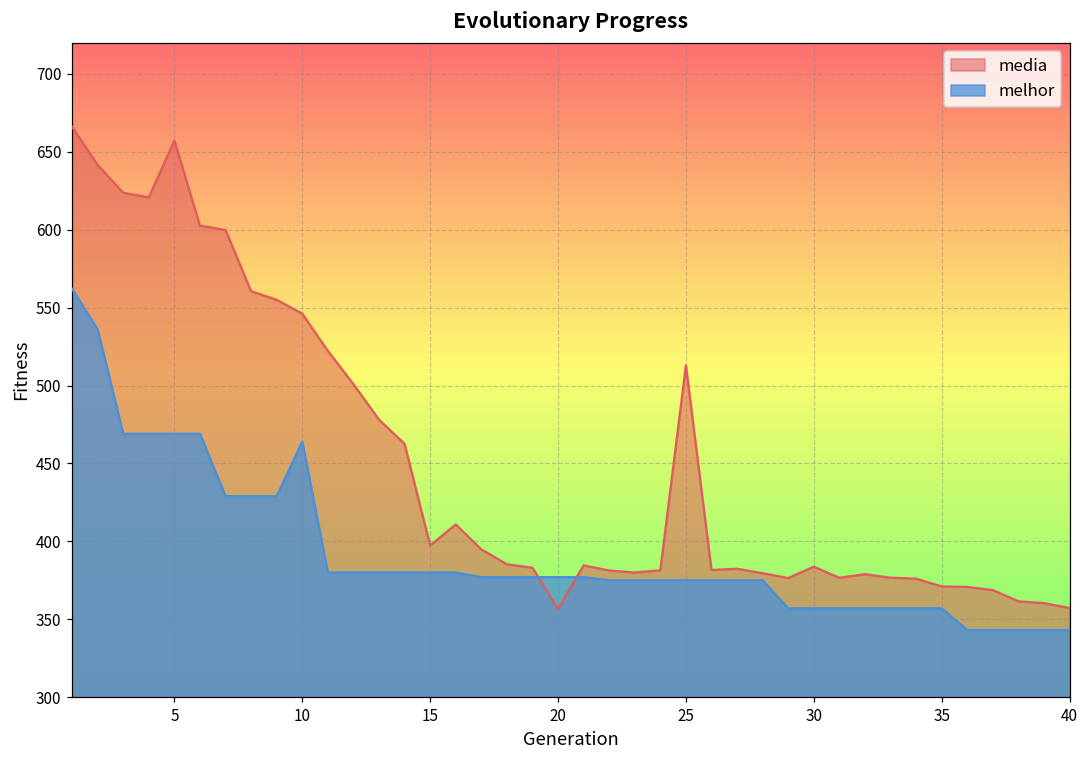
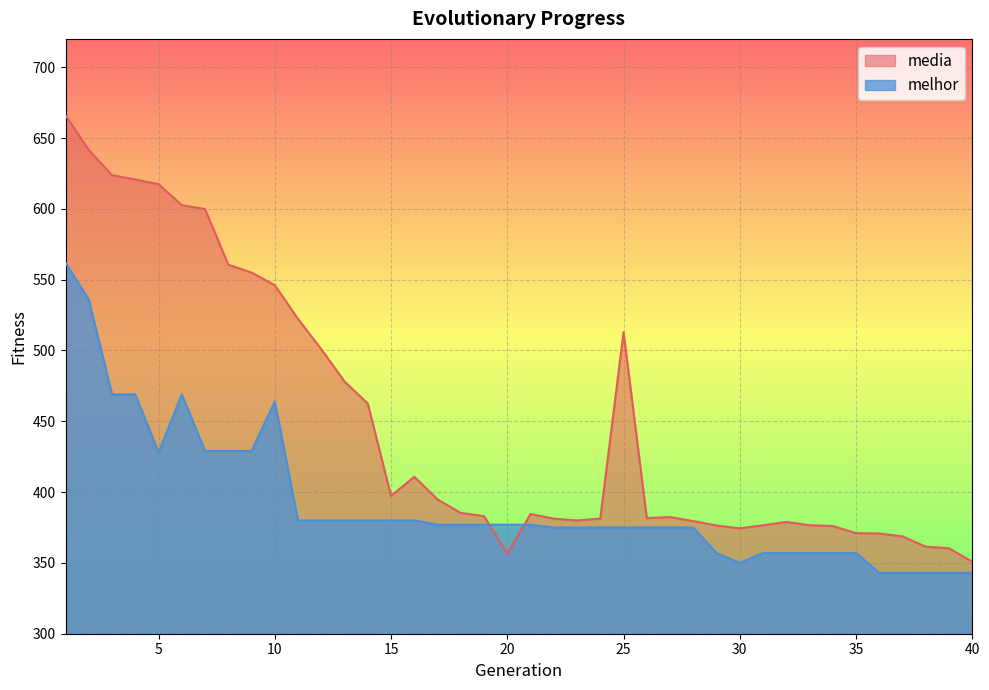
media, 5: 657 -> 617
melhor, 5: 469 -> 428
media, 30: 384 -> 374
melhor, 30: 357 -> 350
media, 40: 357 -> 351
